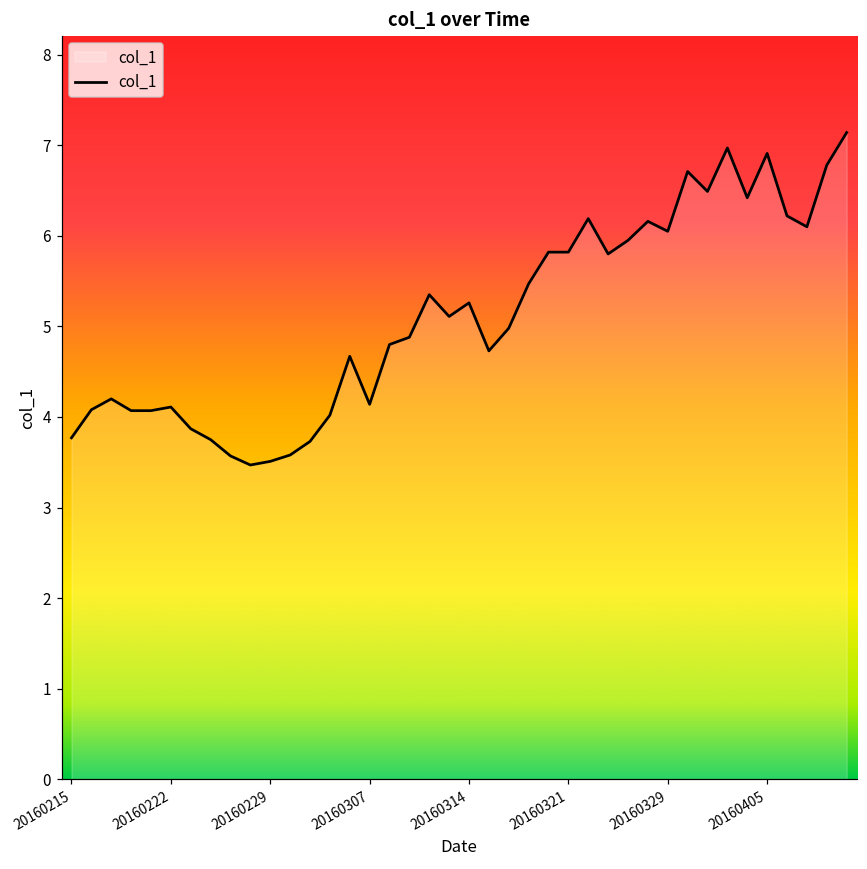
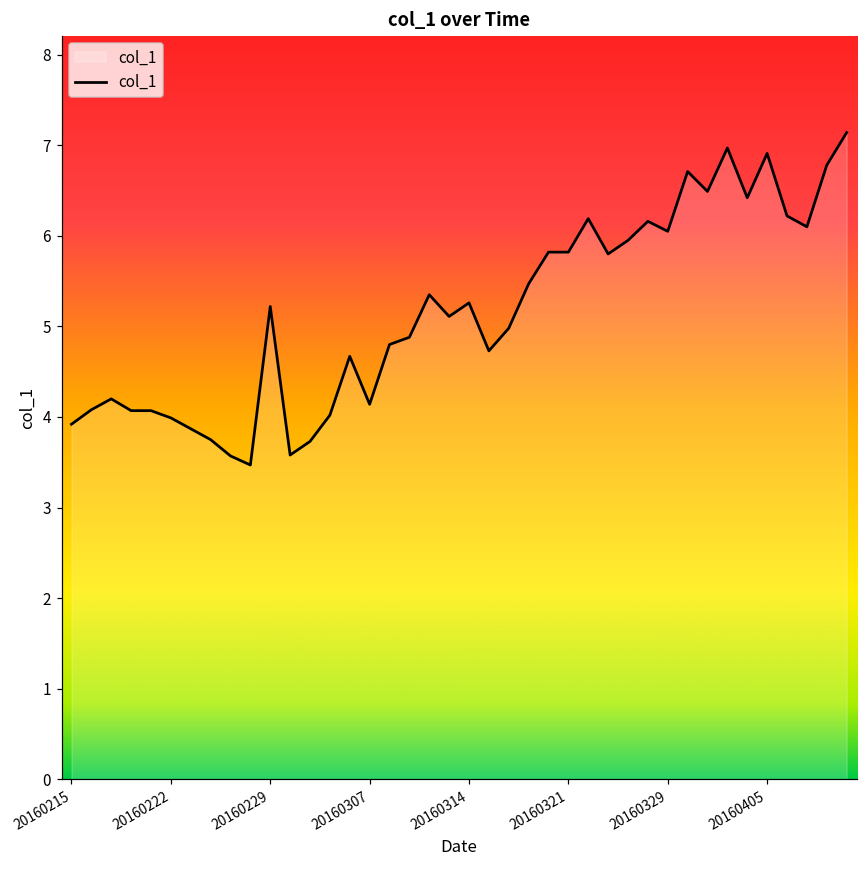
20160215: 3.8 -> 3.9
20160222: 4.1 -> 4.0
20160229: 3.5 -> 5.2
